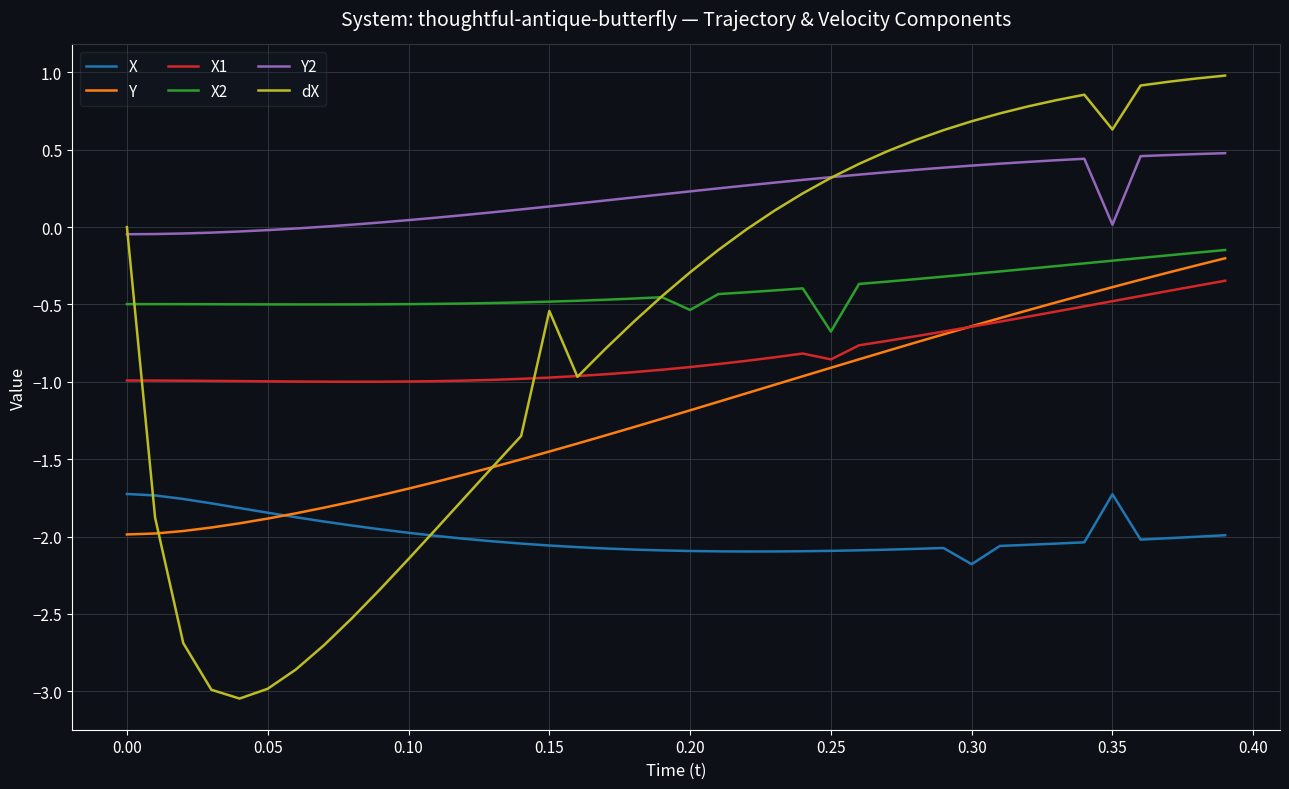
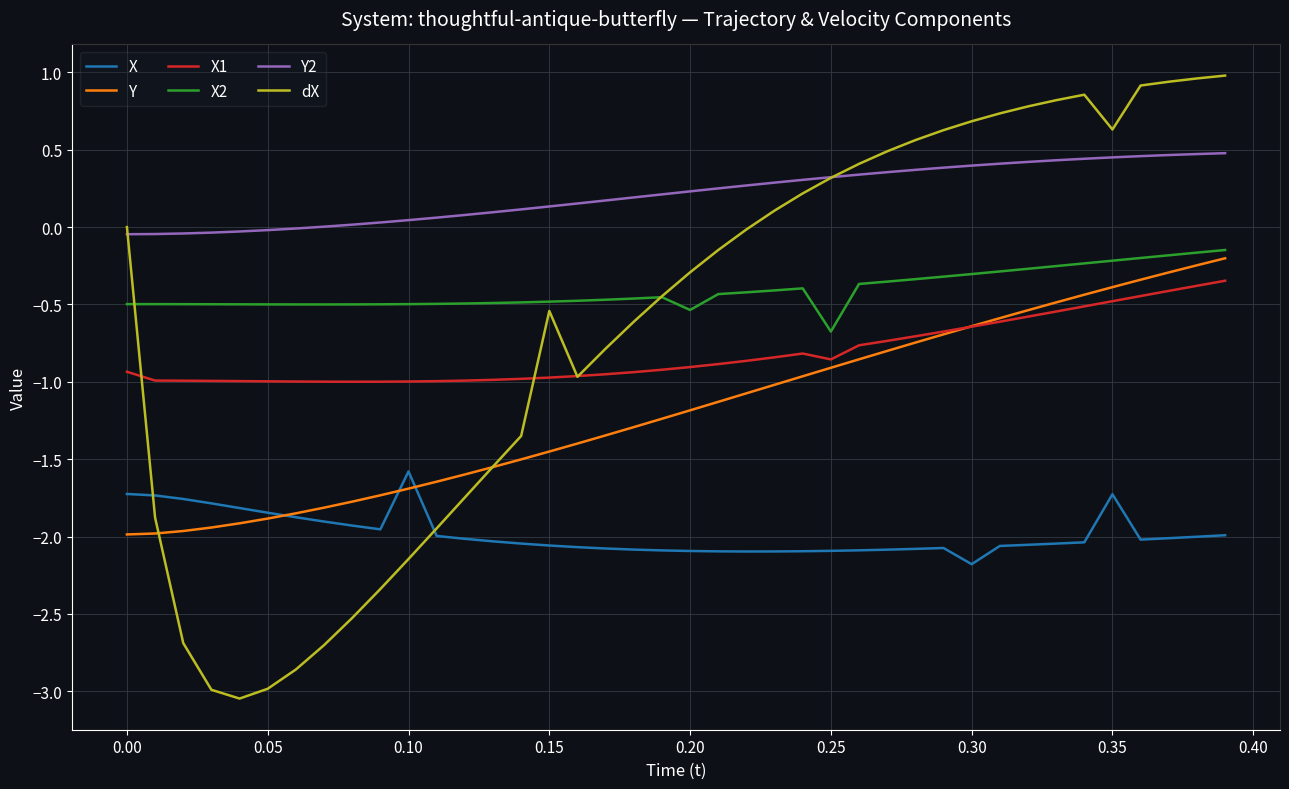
X1, 0.00: -0.99 -> -0.93
X, 0.10: -1.98 -> -1.58
Y2, 0.35: 0.02 -> 0.45
